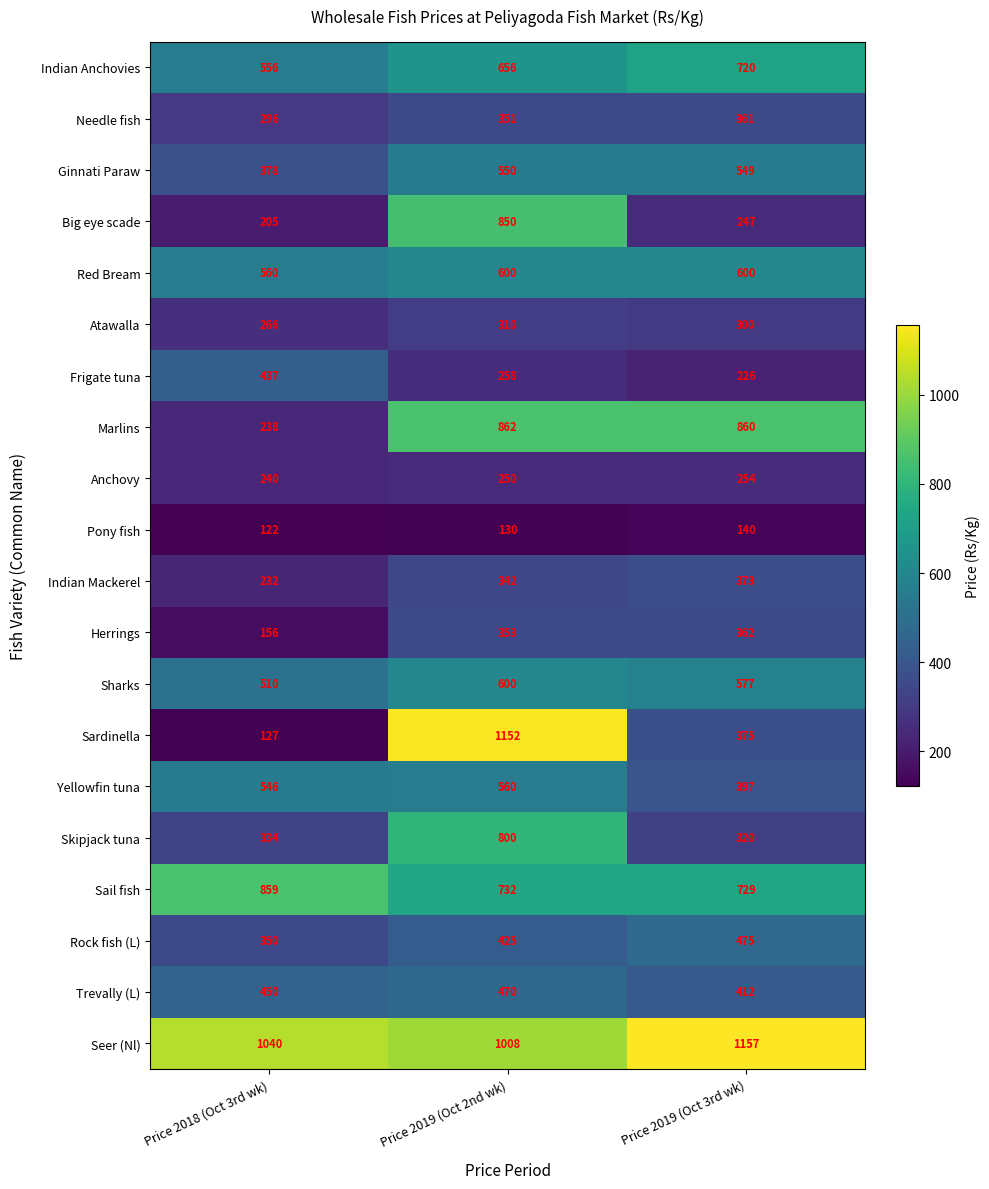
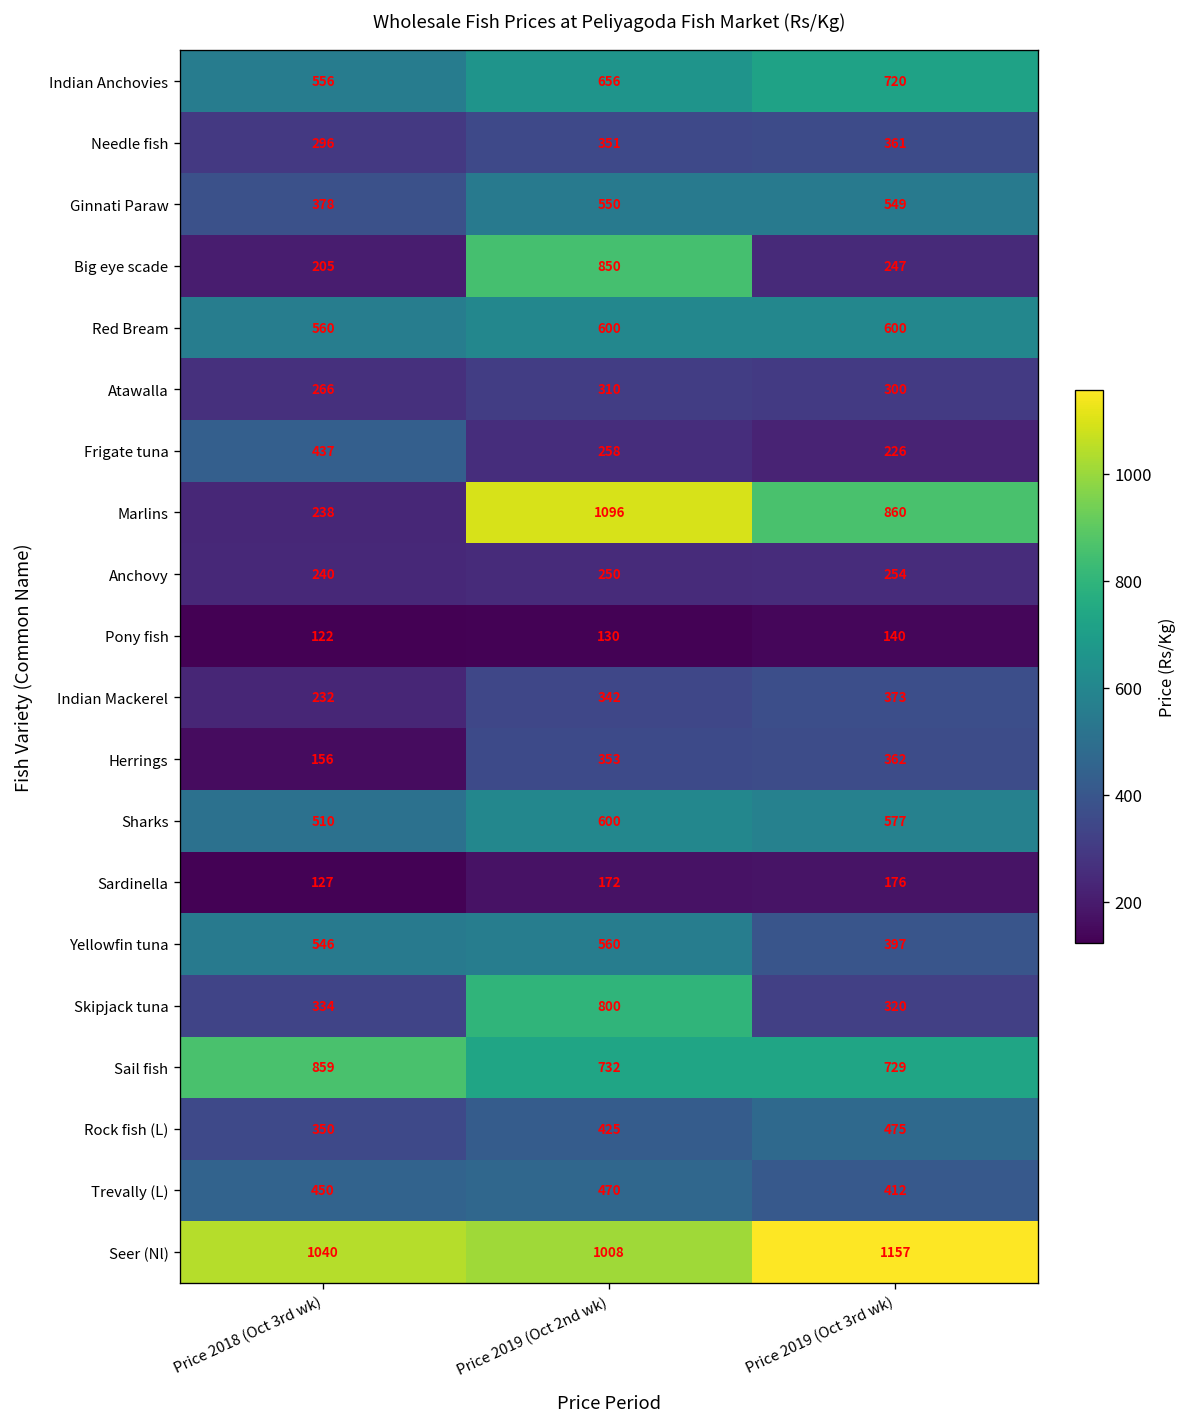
Marlins, Price 2019 (Oct 2nd wk): 862 -> 1096
Sardinella, Price 2019 (Oct 2nd wk): 1152 -> 172
Sardinella, Price 2019 (Oct 3rd wk): 375 -> 176
